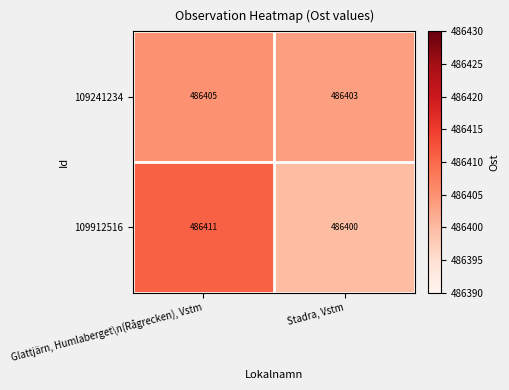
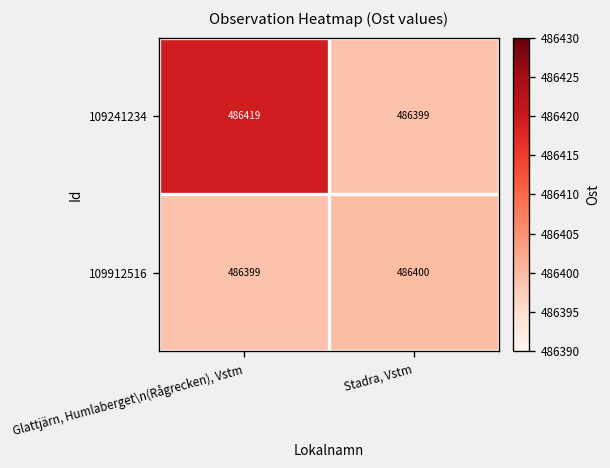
109241234, Glattjärn, Humlaberget\n(Rågrecken), Vstm: 486405 -> 486419
109241234, Stadra, Vstm: 486403 -> 486399
109912516, Glattjärn, Humlaberget\n(Rågrecken), Vstm: 486411 -> 486399
